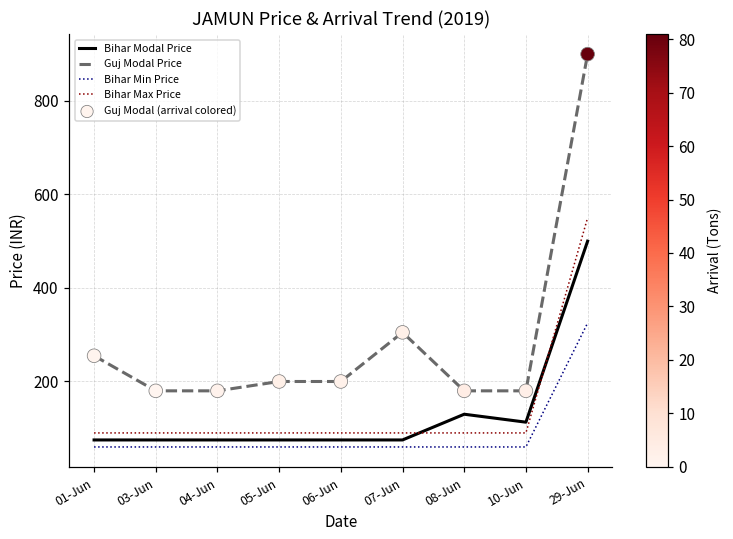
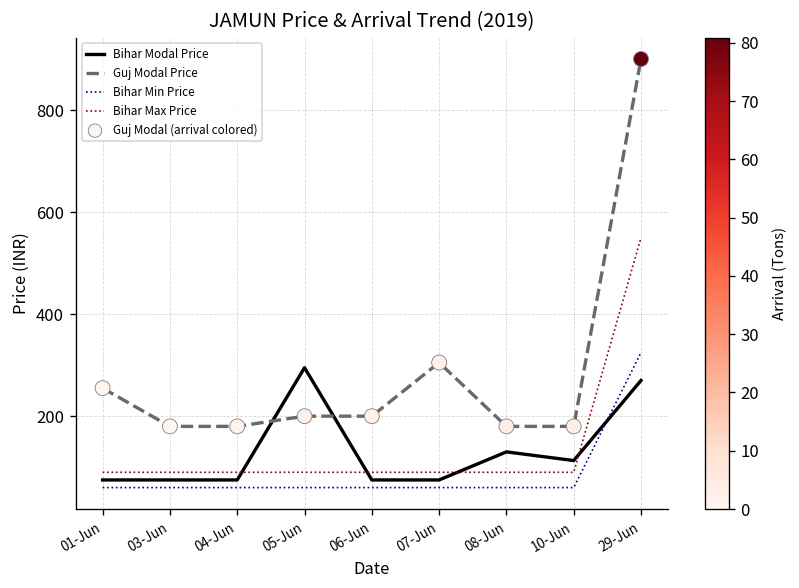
Bihar Modal Price, 05-Jun: 80 -> 300
Bihar Modal Price, 29-Jun: 500 -> 270
